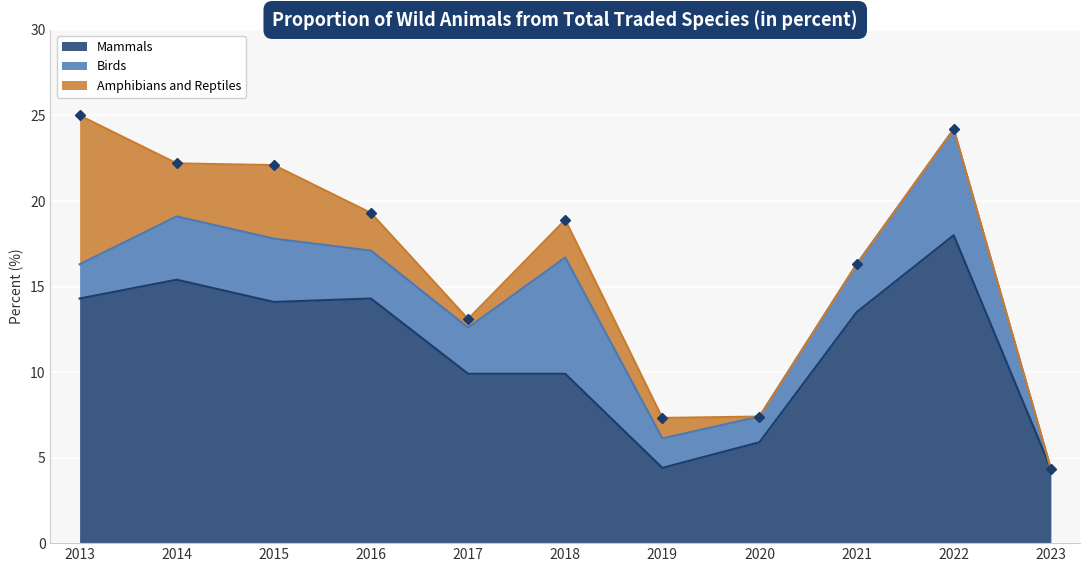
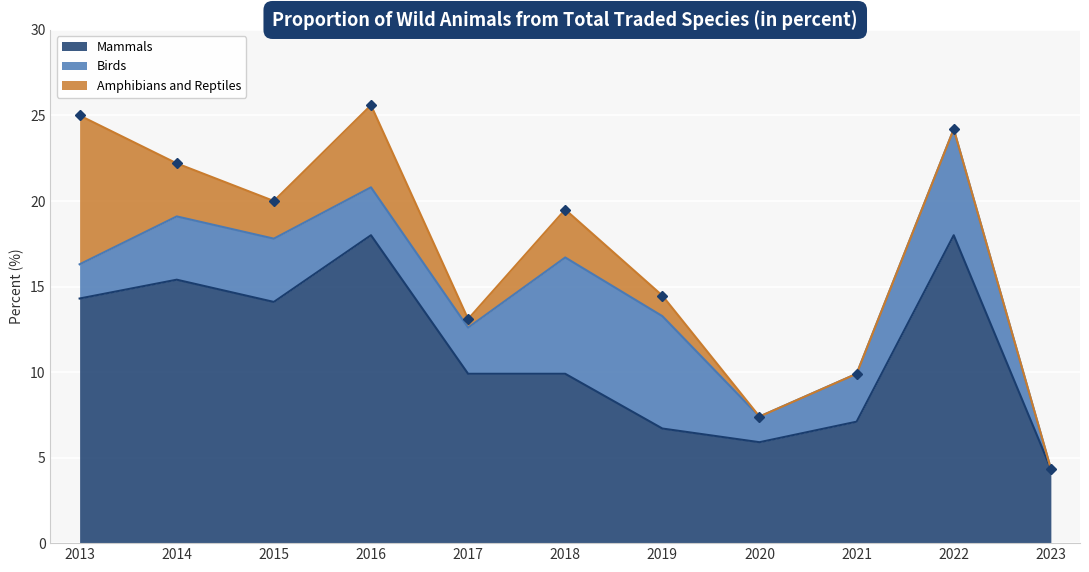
Amphibians and Reptiles, 2015: 4.3 -> 2.2
Mammals, 2016: 14.3 -> 18.0
Amphibians and Reptiles, 2016: 2.2 -> 4.8
Amphibians and Reptiles, 2018: 2.2 -> 2.8
Mammals, 2019: 4.4 -> 6.7
Birds, 2019: 1.7 -> 6.6
Mammals, 2021: 13.5 -> 7.1
